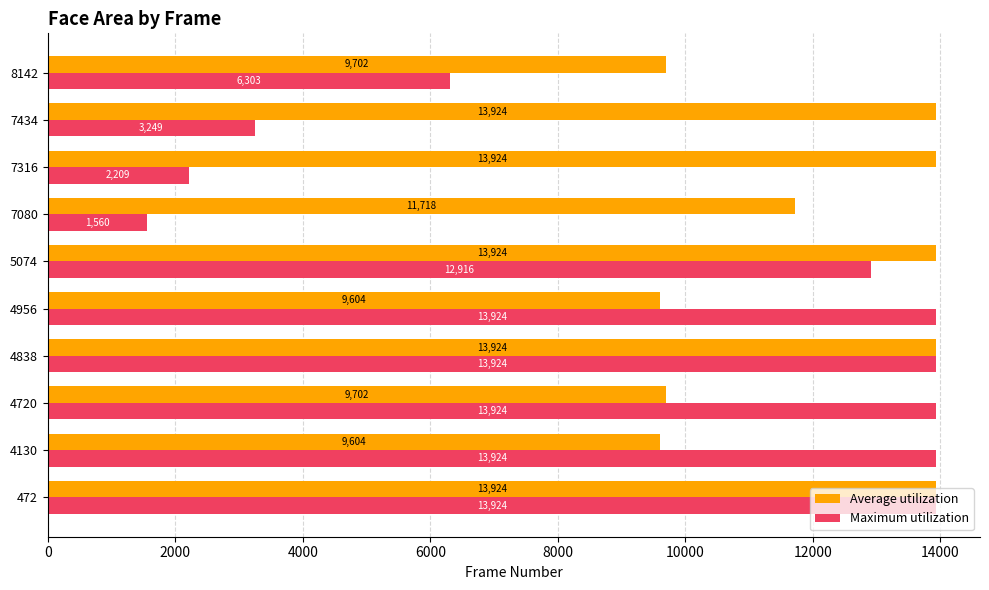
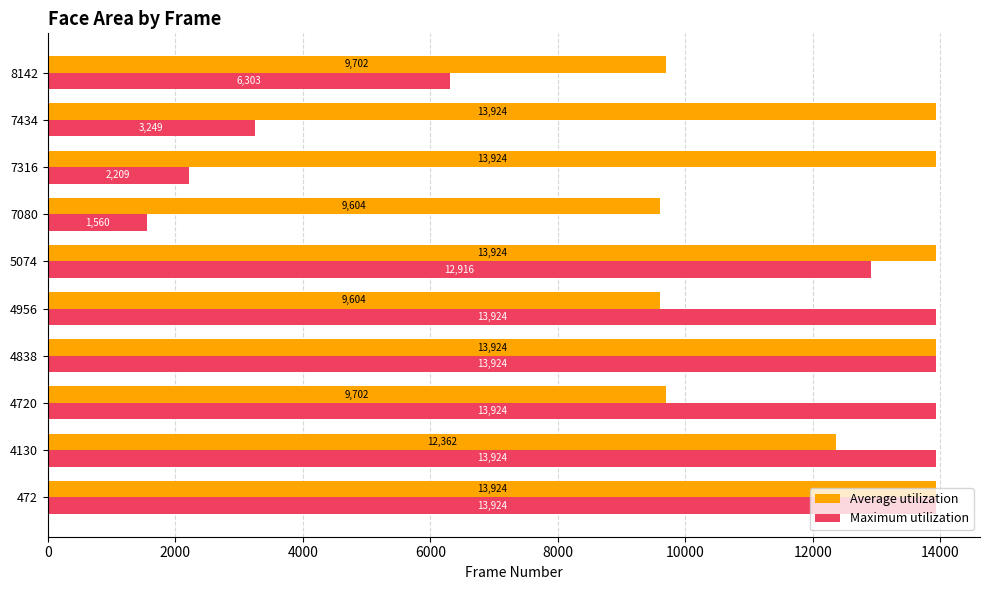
Average utilization, 7080: 11,718 -> 9,604
Average utilization, 4130: 9,604 -> 12,362
